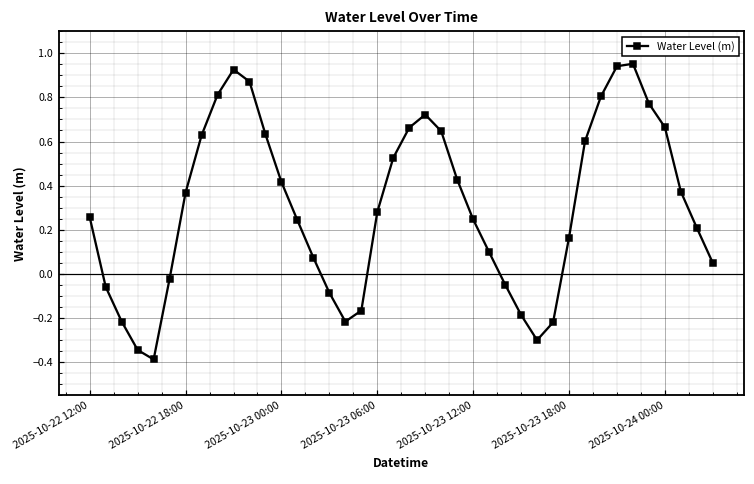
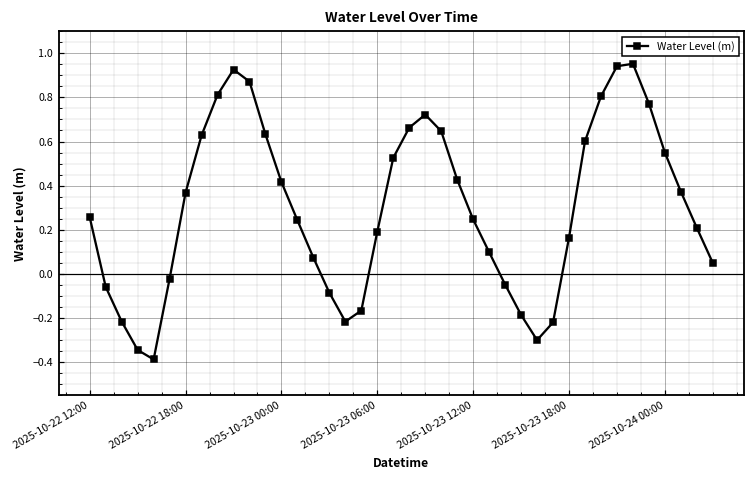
2025-10-23 06:00: 0.28 -> 0.19
2025-10-24 00:00: 0.66 -> 0.55
